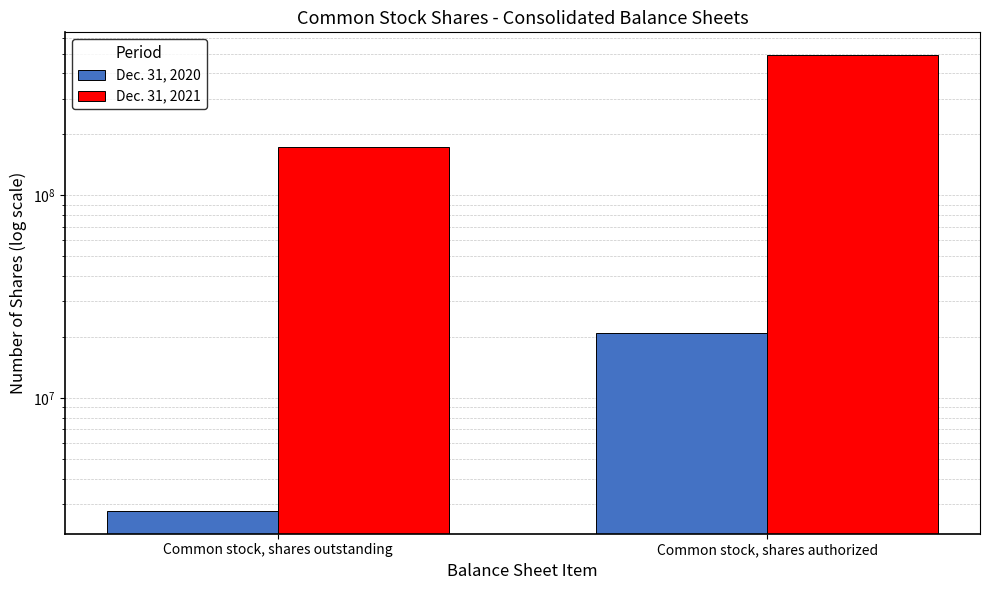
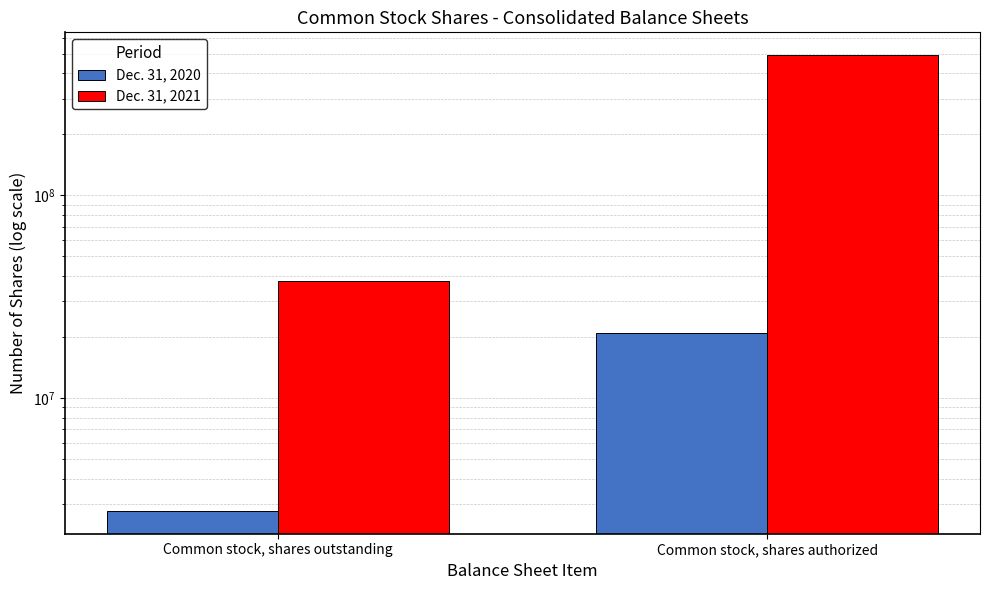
Dec. 31, 2021, Common stock, shares outstanding: 170000000 -> 38000000
